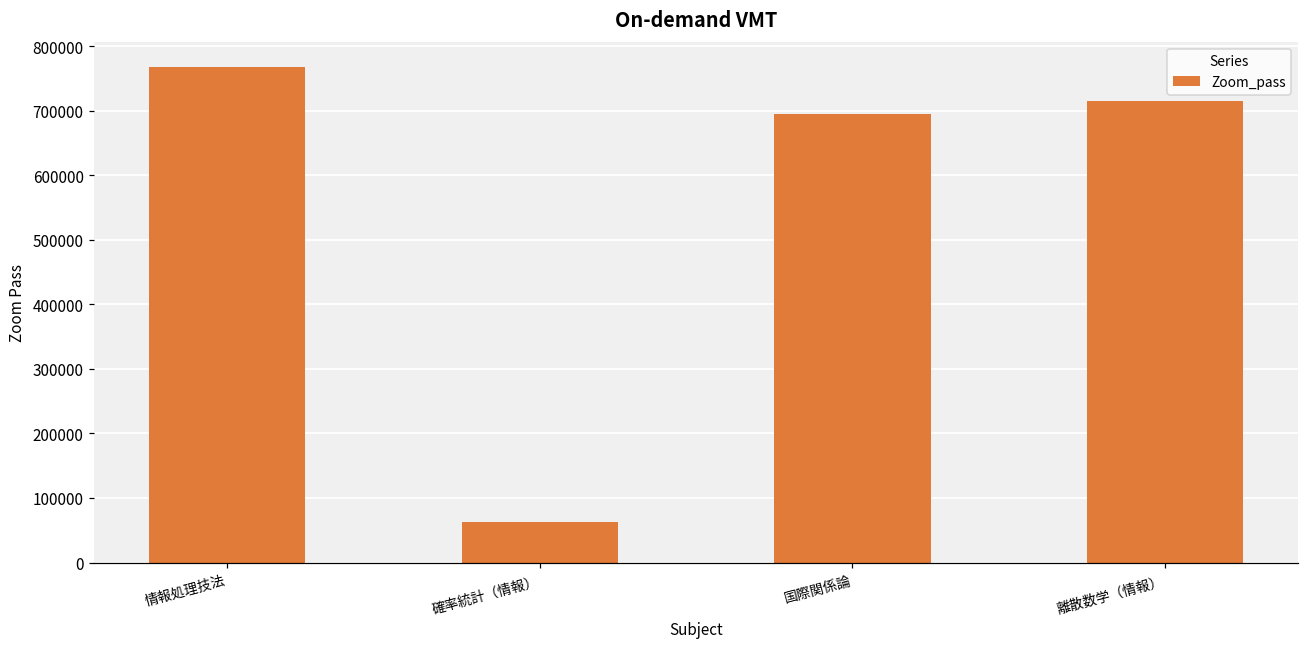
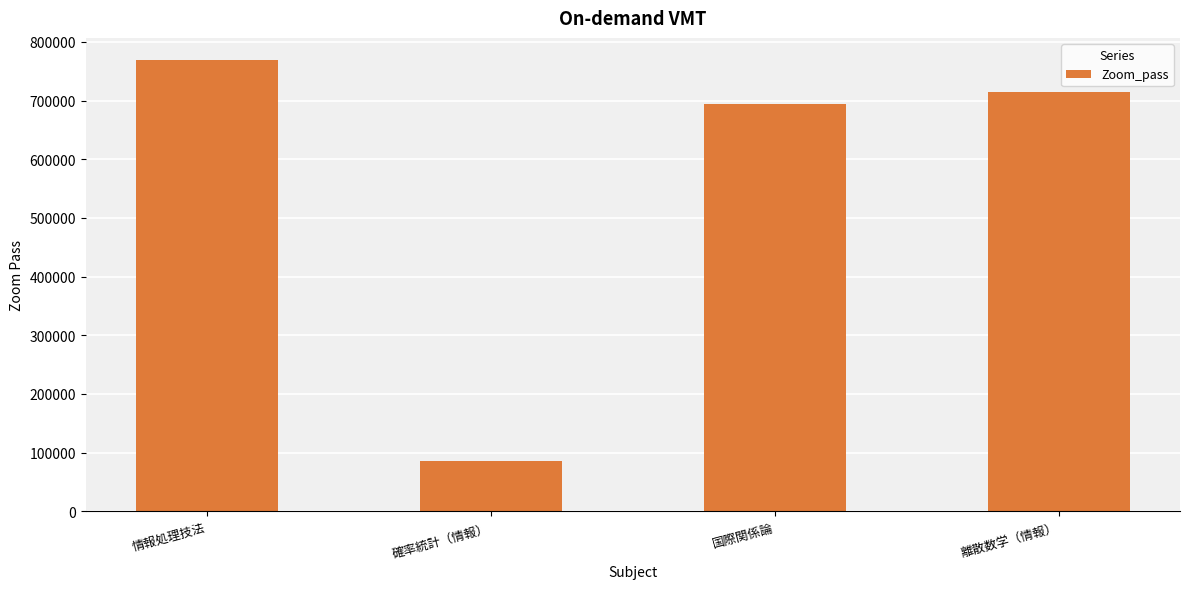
確率統計（情報）: 60000 -> 90000
